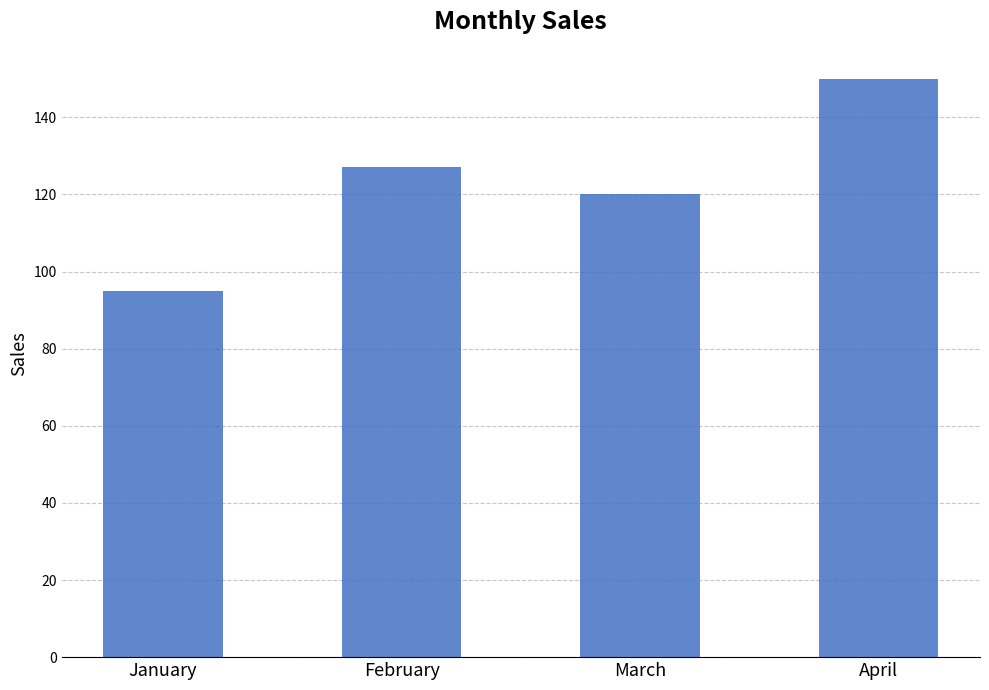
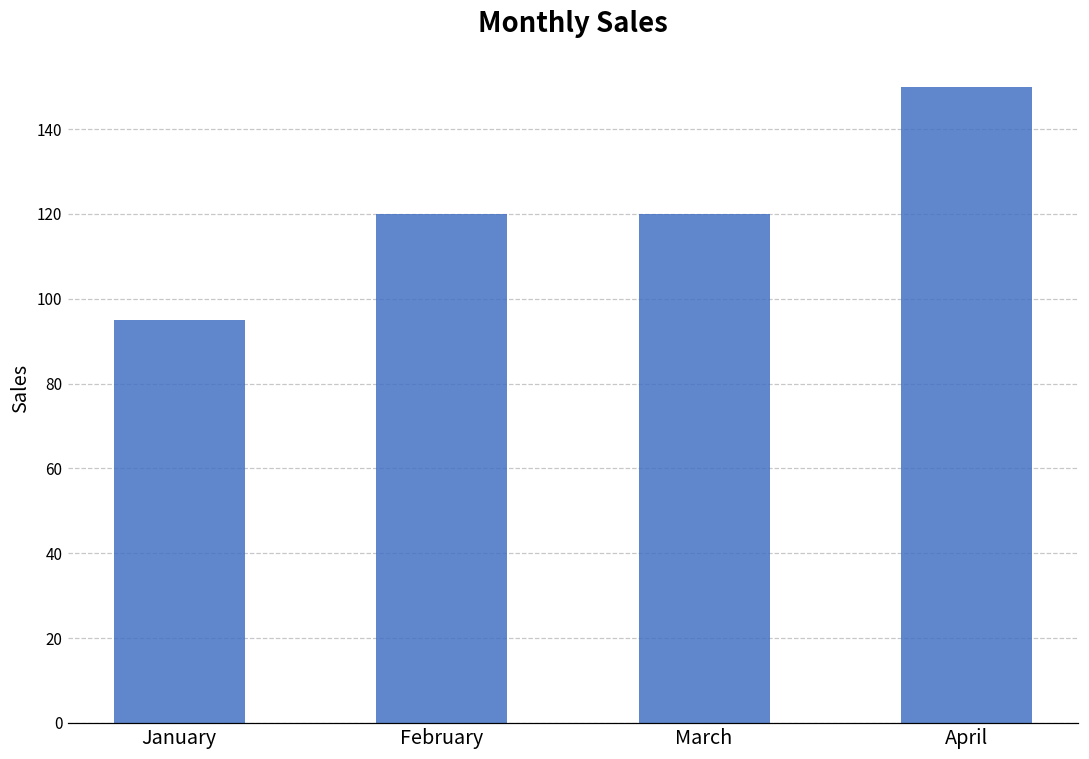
February: 127 -> 120
